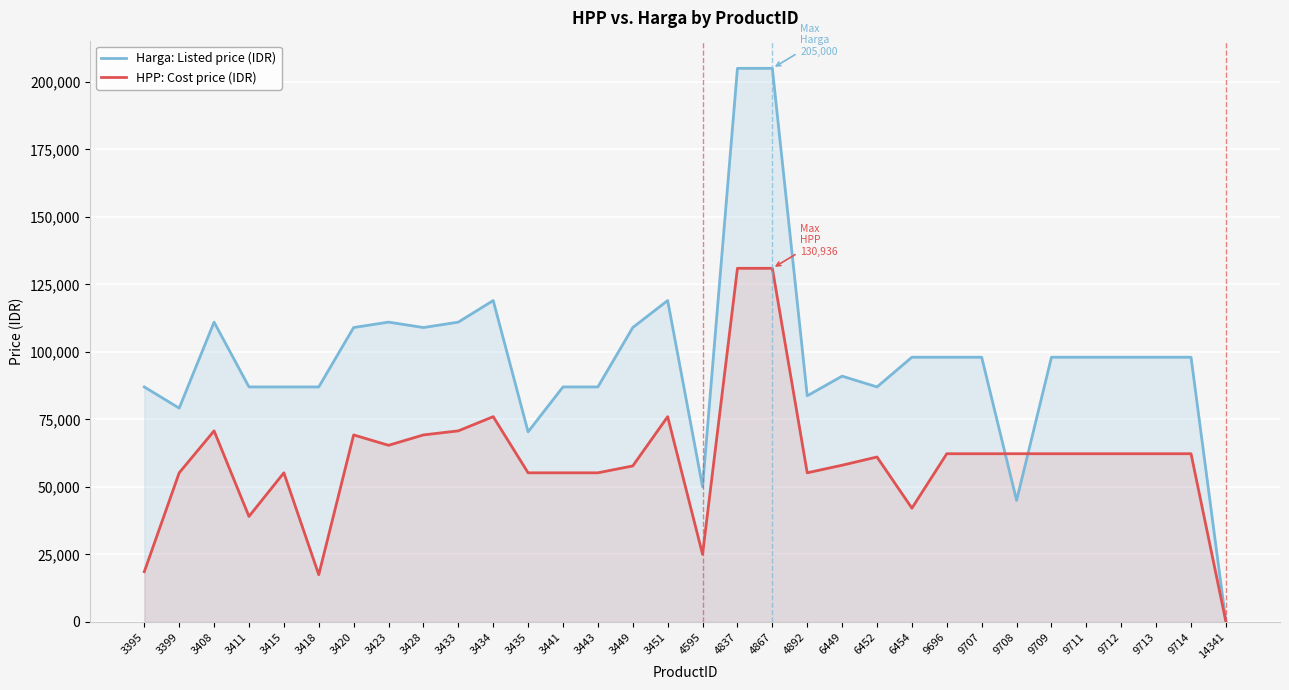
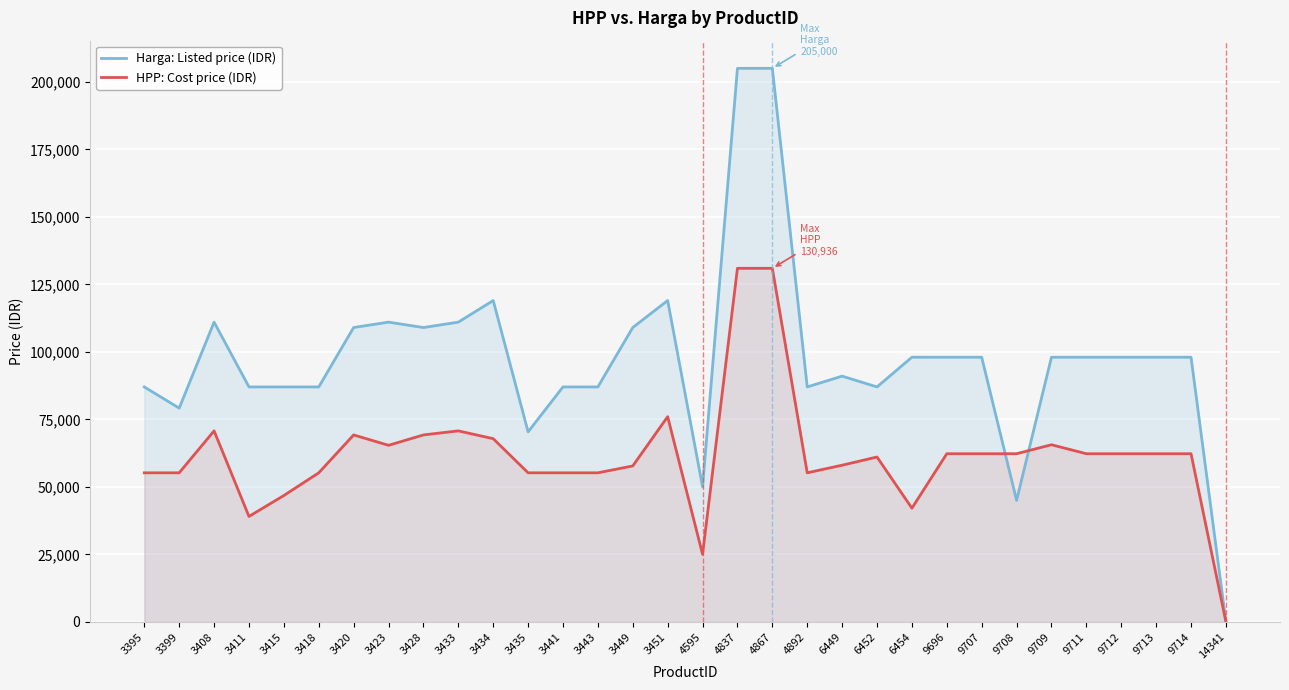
HPP: Cost price (IDR), 3395: 19,000 -> 55,000
HPP: Cost price (IDR), 3415: 55,000 -> 47,000
HPP: Cost price (IDR), 3418: 17,000 -> 55,000
HPP: Cost price (IDR), 3434: 76,000 -> 68,000
Harga: Listed price (IDR), 4892: 84,000 -> 87,000
HPP: Cost price (IDR), 9709: 62,000 -> 66,000
